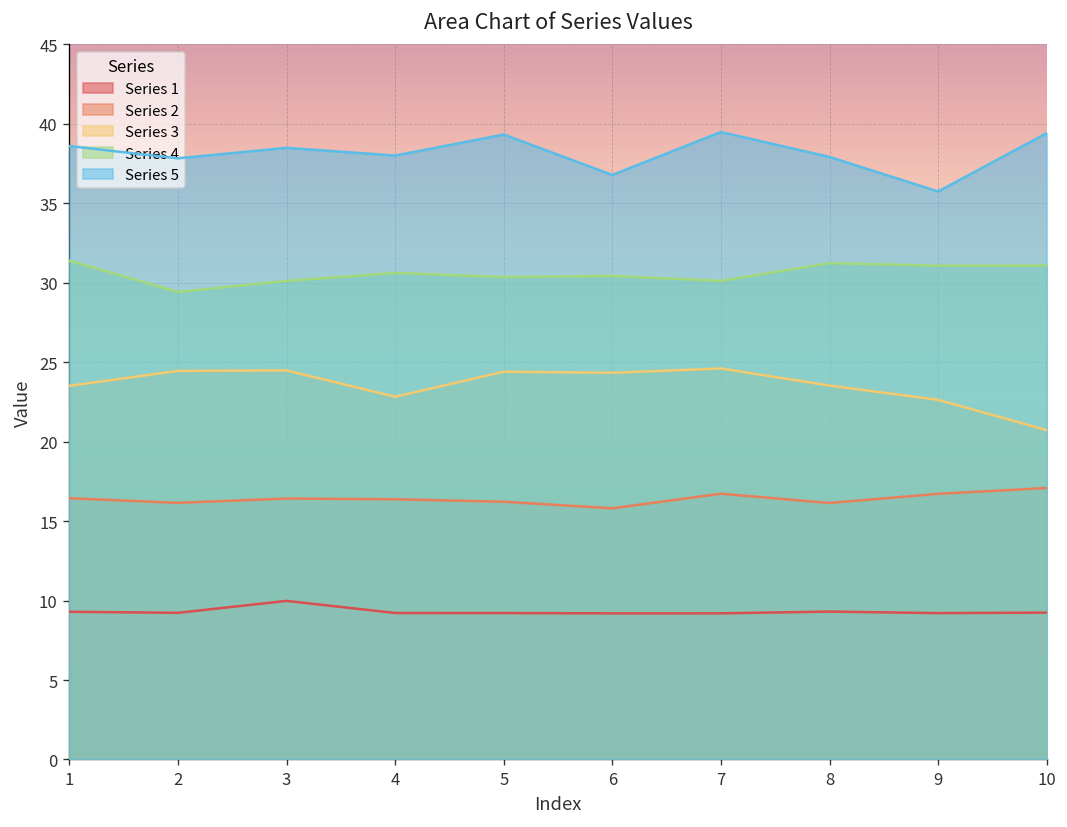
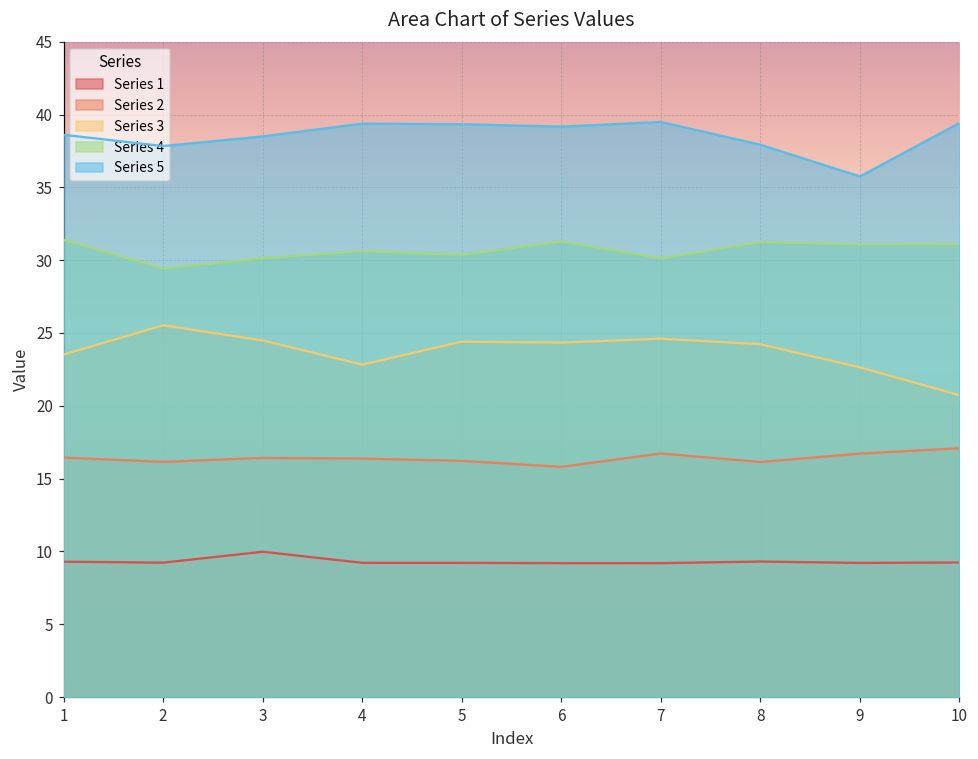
Series 3, 2: 24.5 -> 25.5
Series 5, 4: 38.0 -> 39.4
Series 4, 6: 30.4 -> 31.3
Series 5, 6: 36.8 -> 39.2
Series 3, 8: 23.5 -> 24.2
